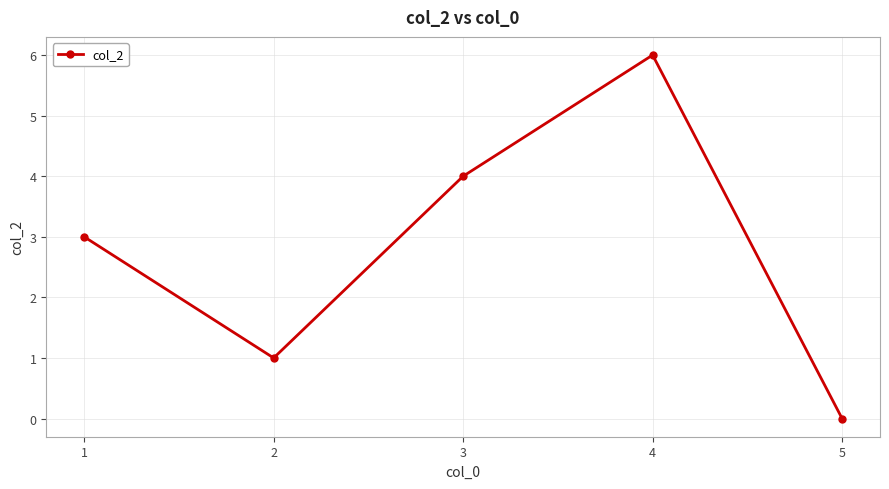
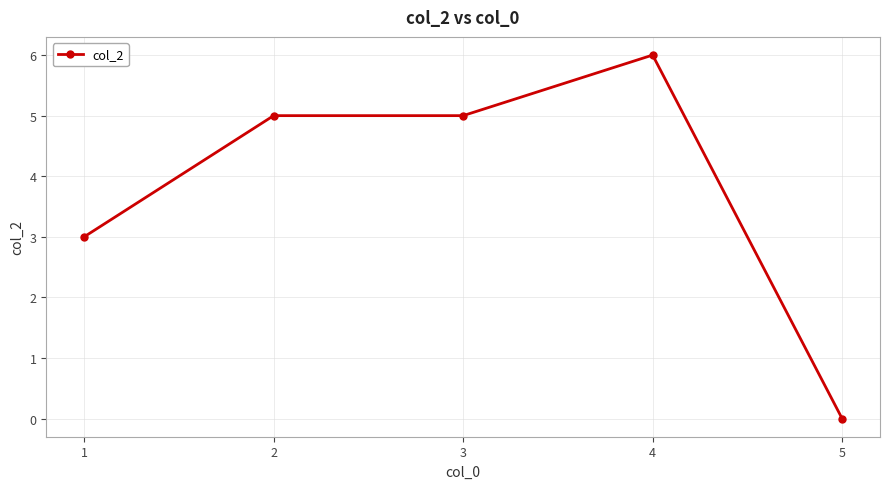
2: 1 -> 5
3: 4 -> 5
